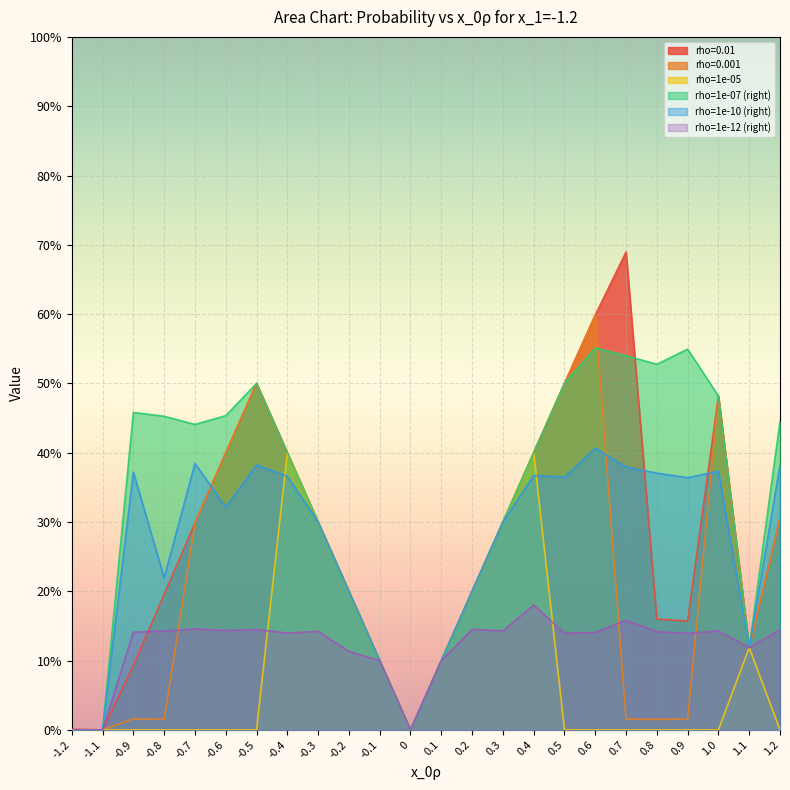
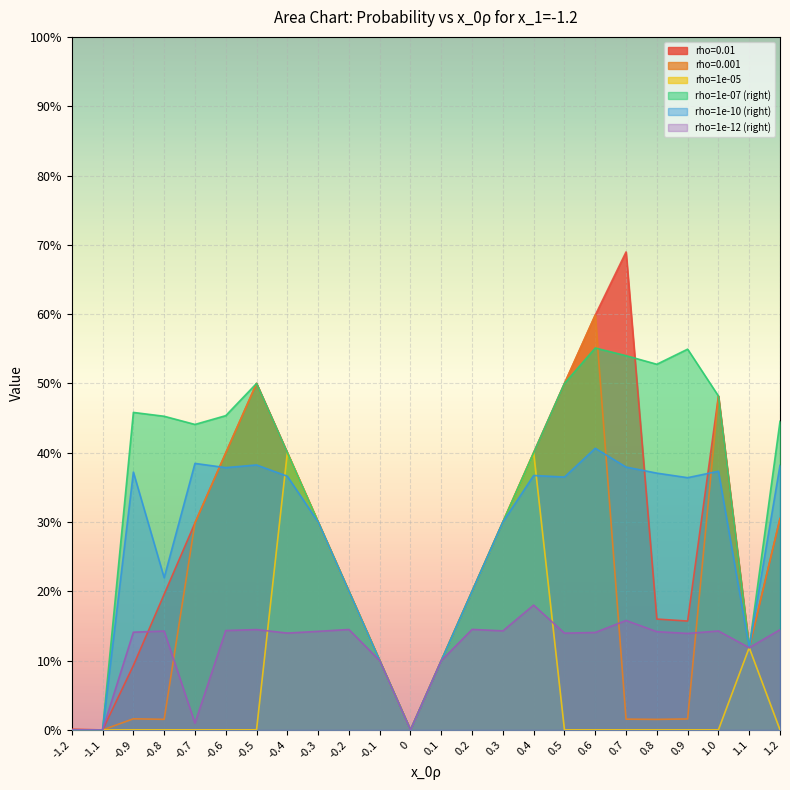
rho=1e-12 (right), -0.7: 15% -> 1%
rho=1e-10 (right), -0.6: 32% -> 38%
rho=1e-12 (right), -0.2: 11% -> 14%
